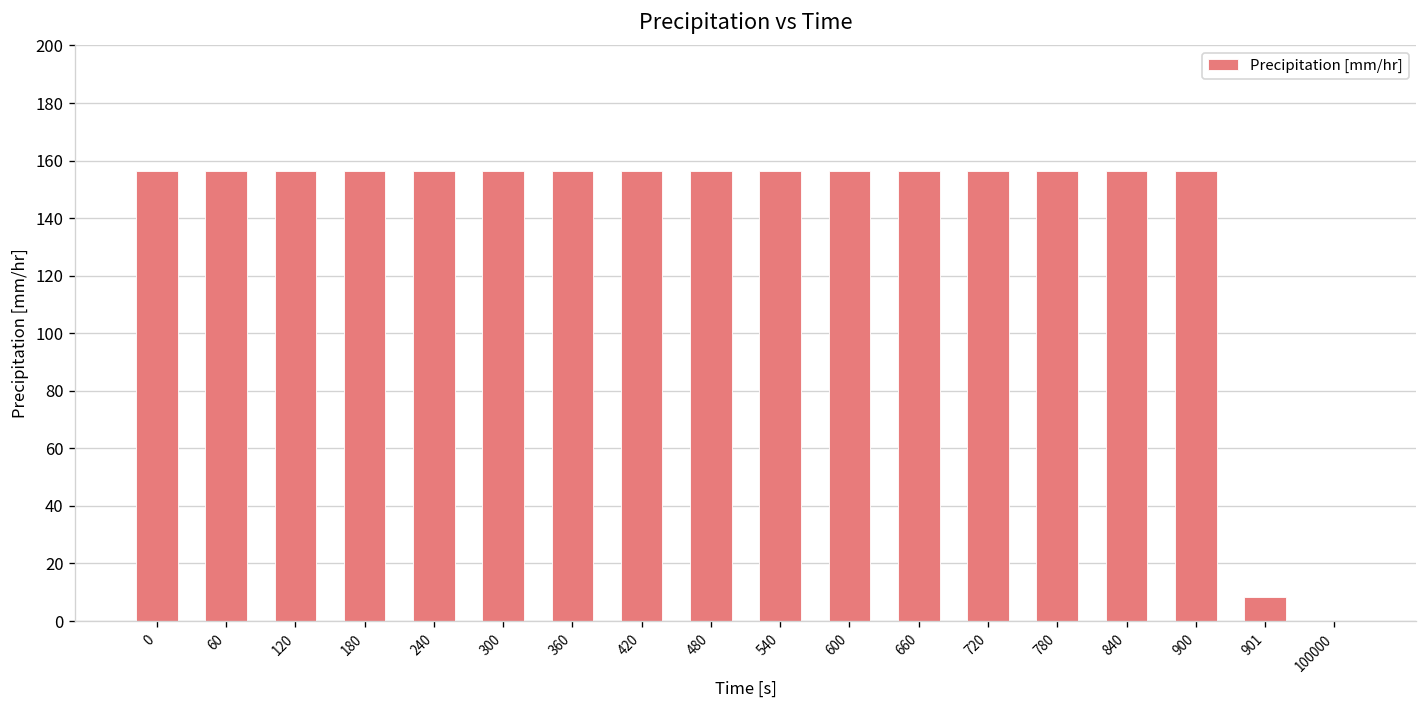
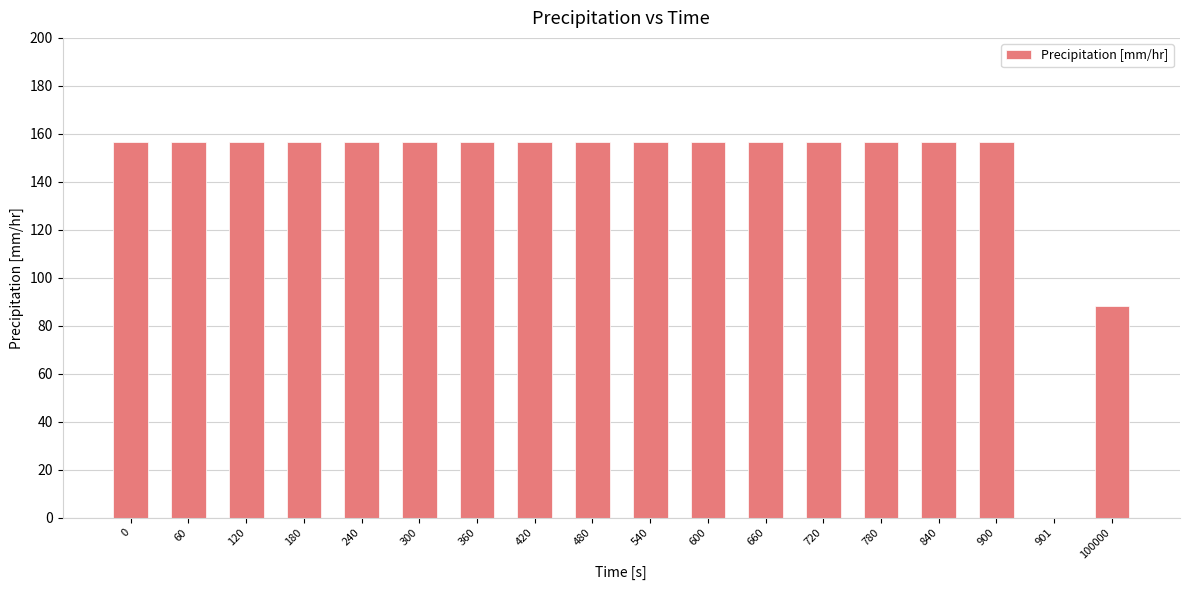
901: 8 -> 0
100000: 0 -> 88
